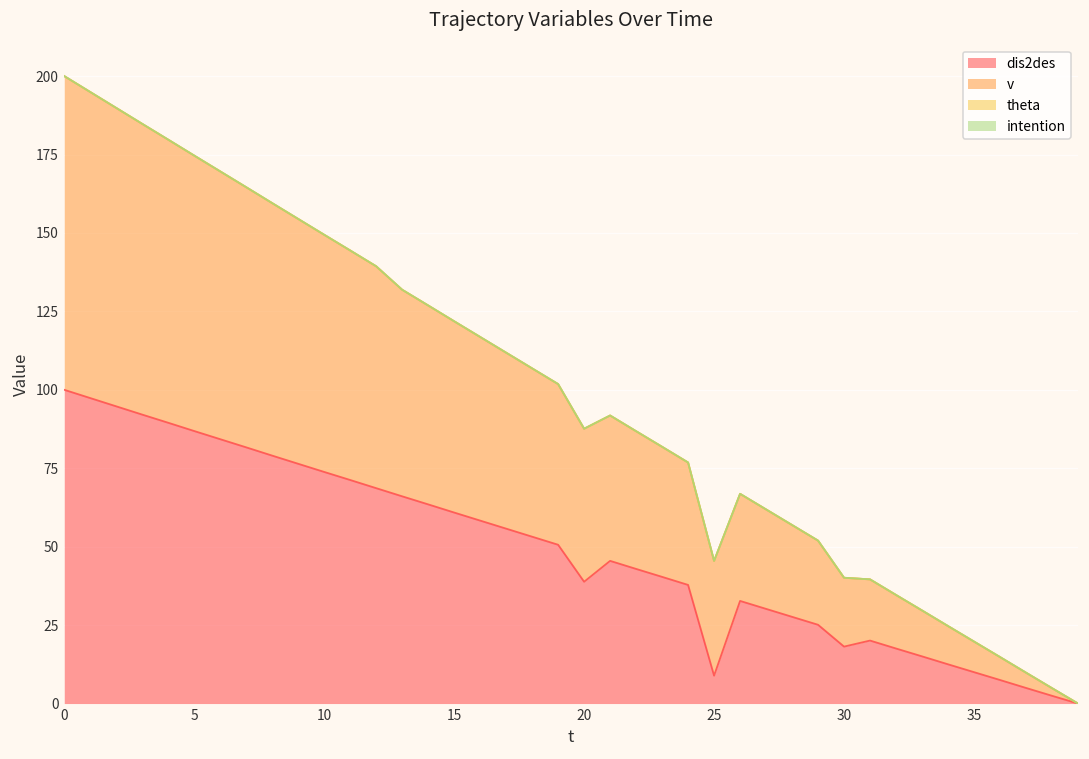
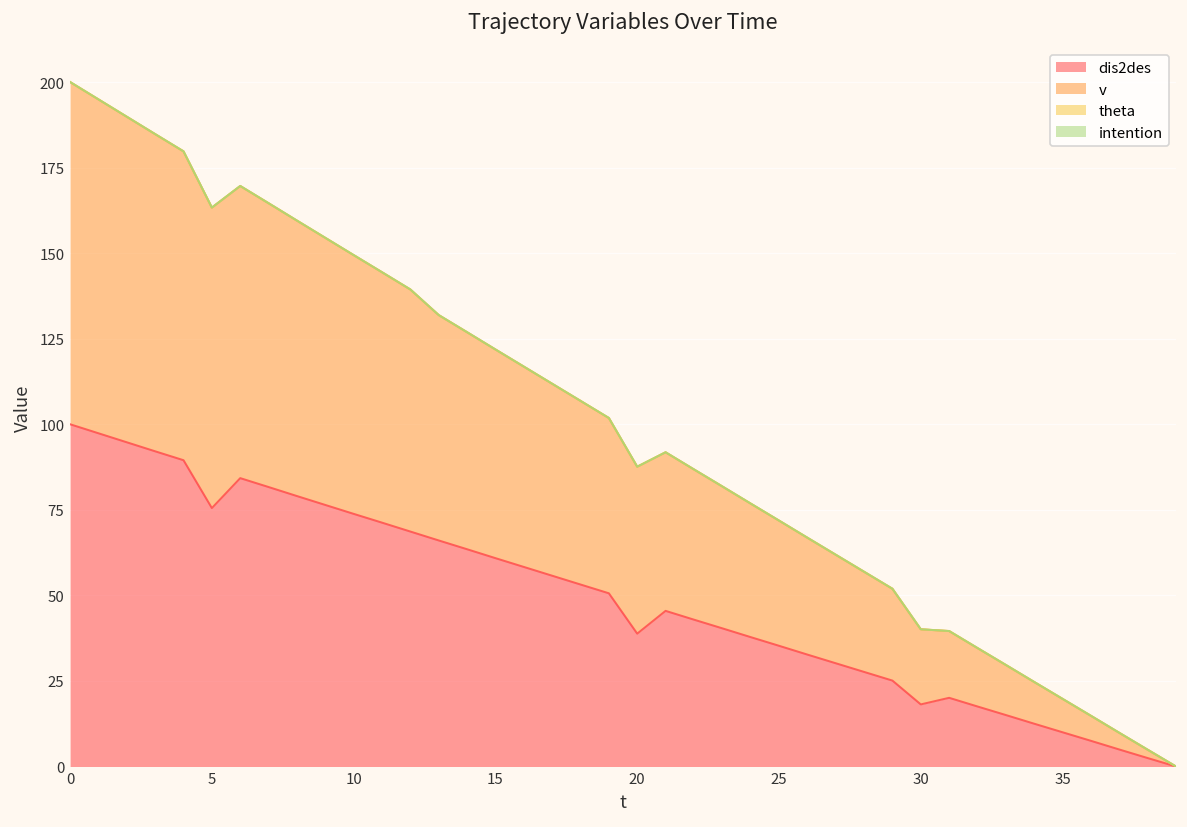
dis2des, 5: 87 -> 76
dis2des, 25: 9 -> 35
